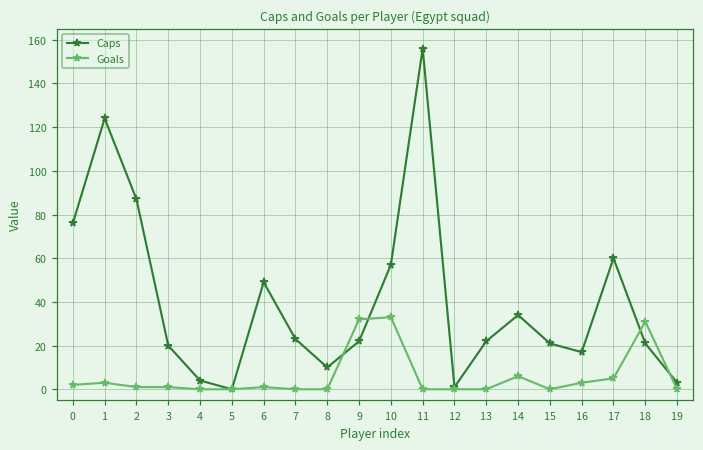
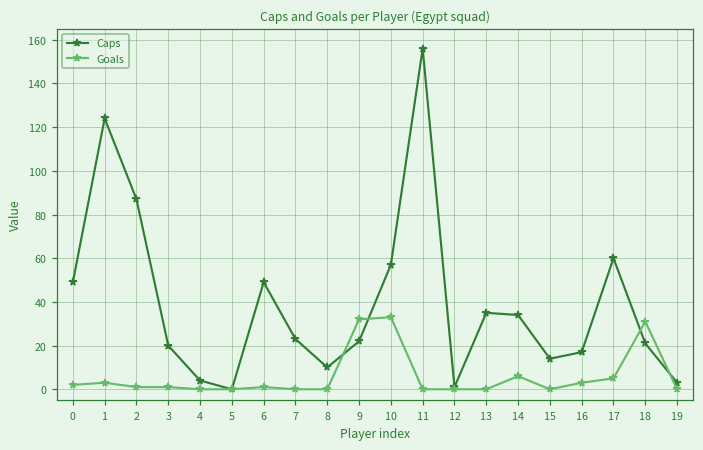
Caps, 0: 76 -> 49
Caps, 13: 22 -> 35
Caps, 15: 21 -> 14
